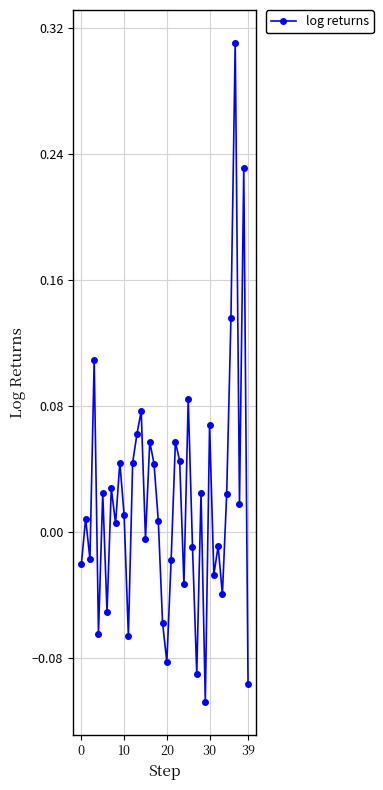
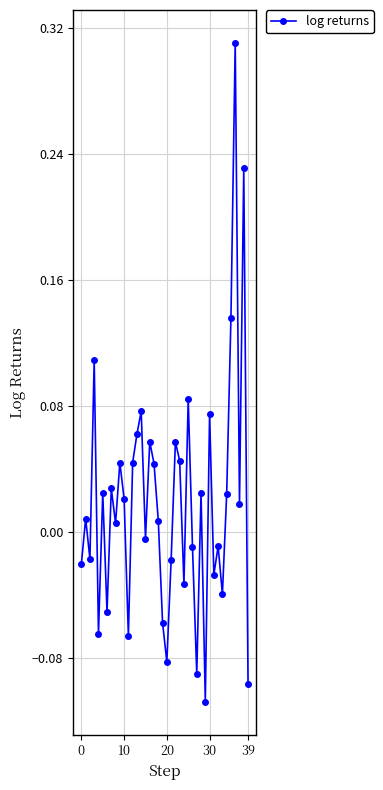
10: 0.011 -> 0.021
30: 0.068 -> 0.075
